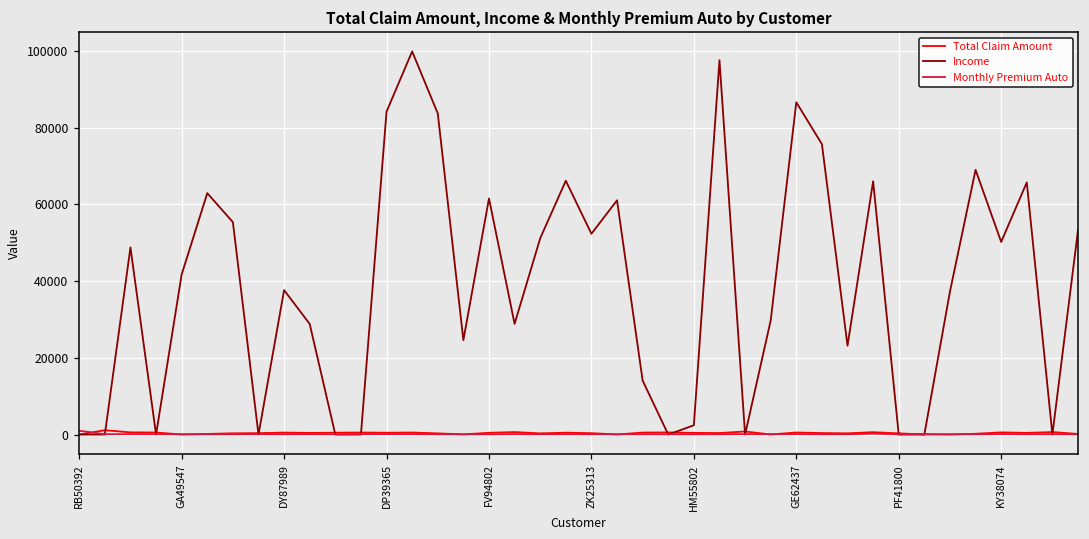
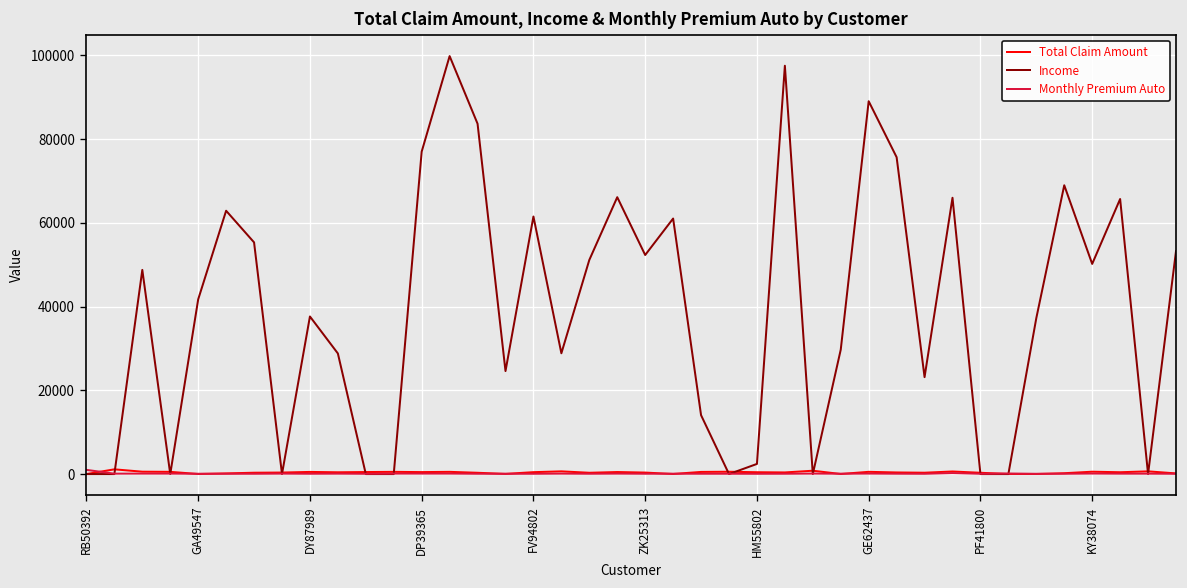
Income, DP39365: 84000 -> 77000
Income, GE62437: 87000 -> 89000
